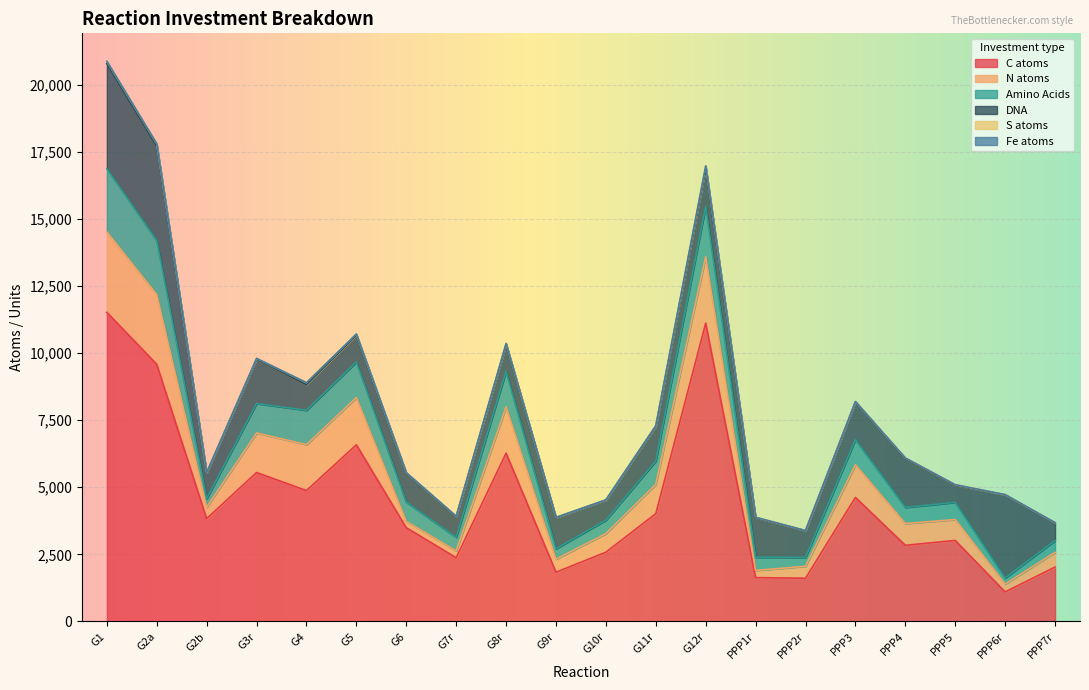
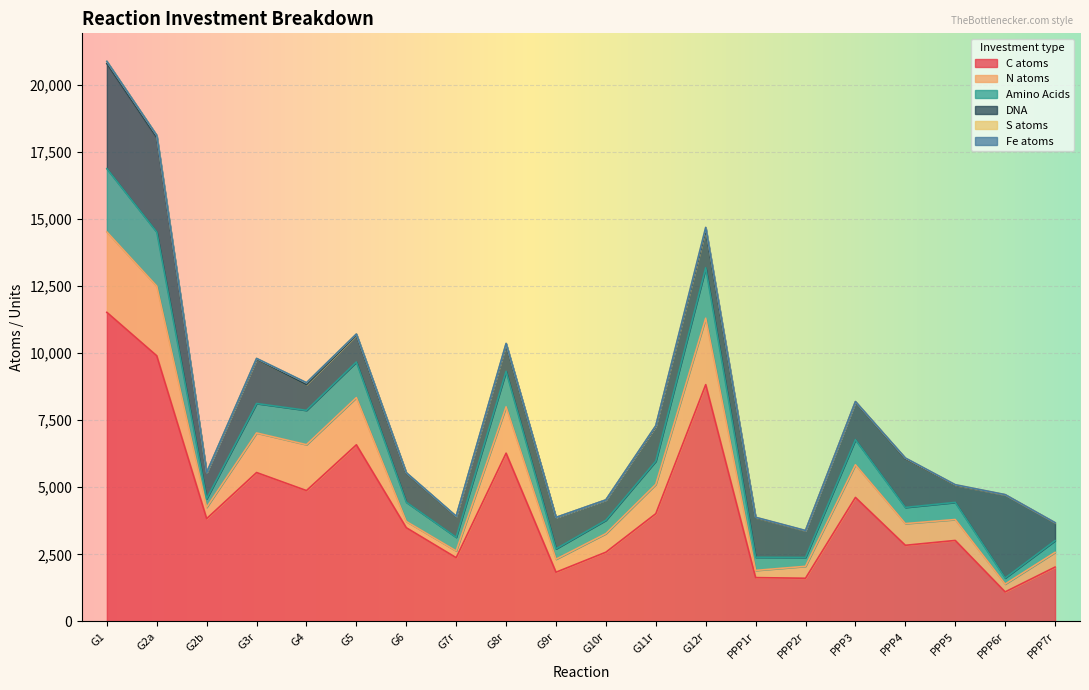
C atoms, G2a: 9,600 -> 9,900
C atoms, G12r: 11,100 -> 8,800
